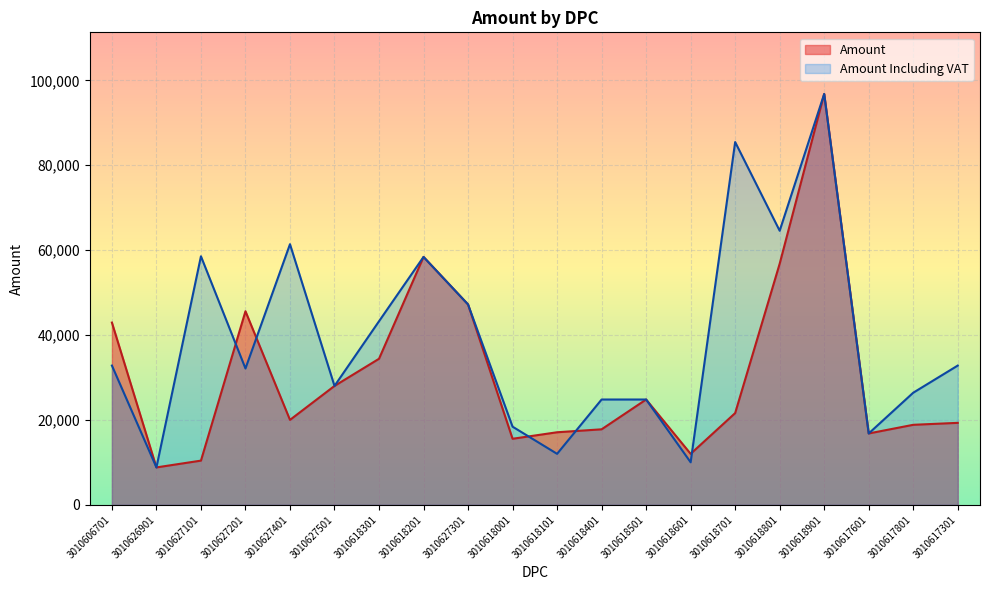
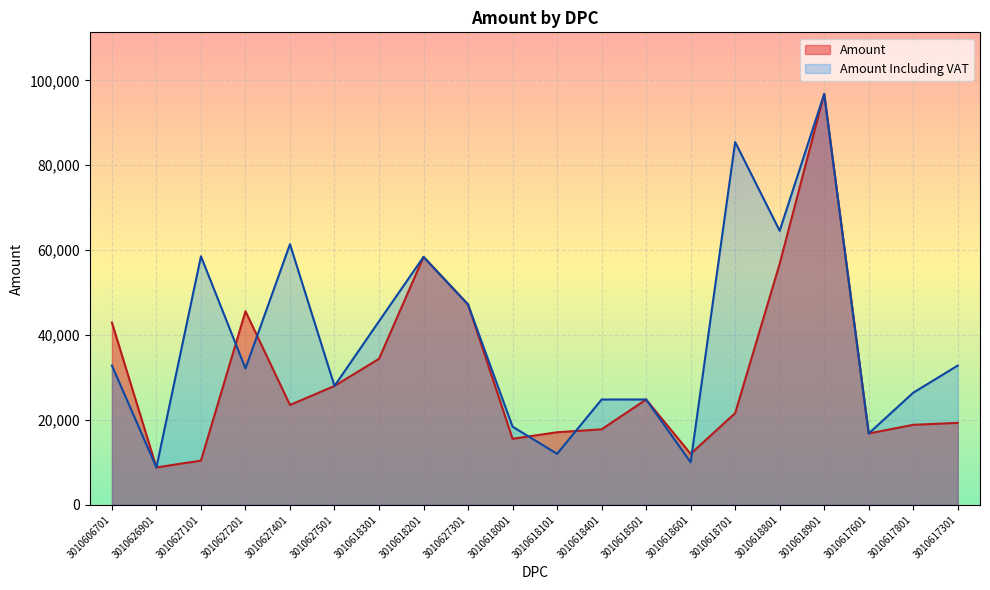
Amount, 3010627401: 20,000 -> 24,000
